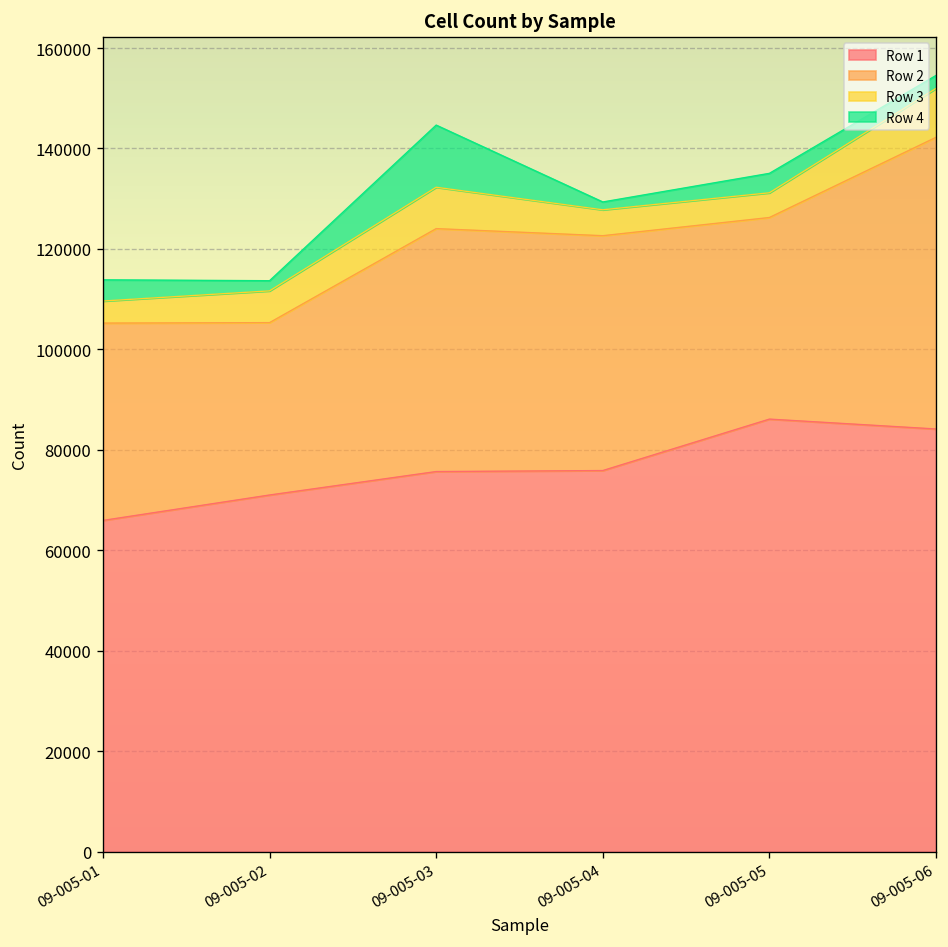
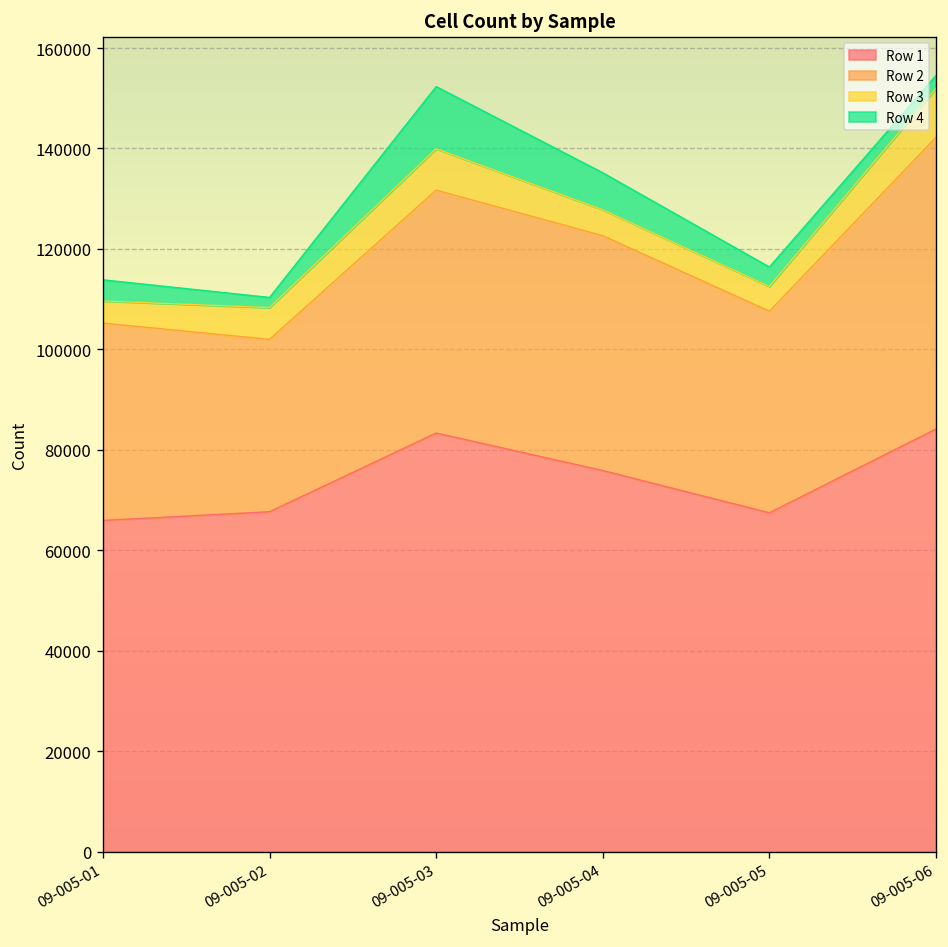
Row 1, 09-005-02: 71000 -> 68000
Row 1, 09-005-03: 76000 -> 83000
Row 4, 09-005-04: 2000 -> 7000
Row 1, 09-005-05: 86000 -> 67000
